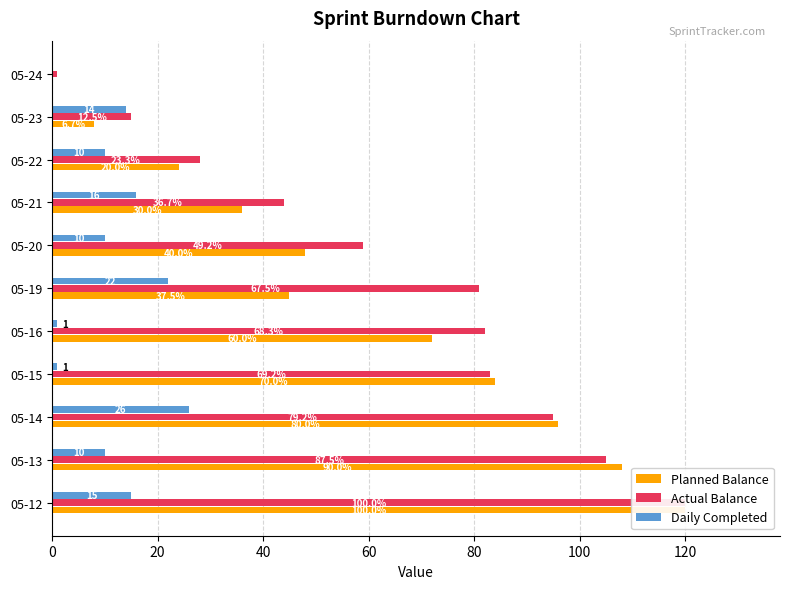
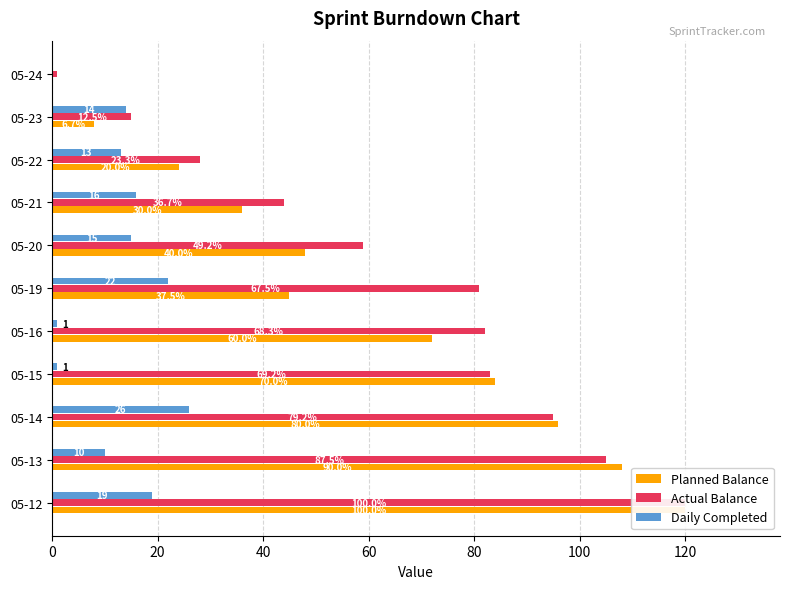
Daily Completed, 05-22: 10 -> 13
Daily Completed, 05-20: 10 -> 15
Daily Completed, 05-12: 15 -> 19
